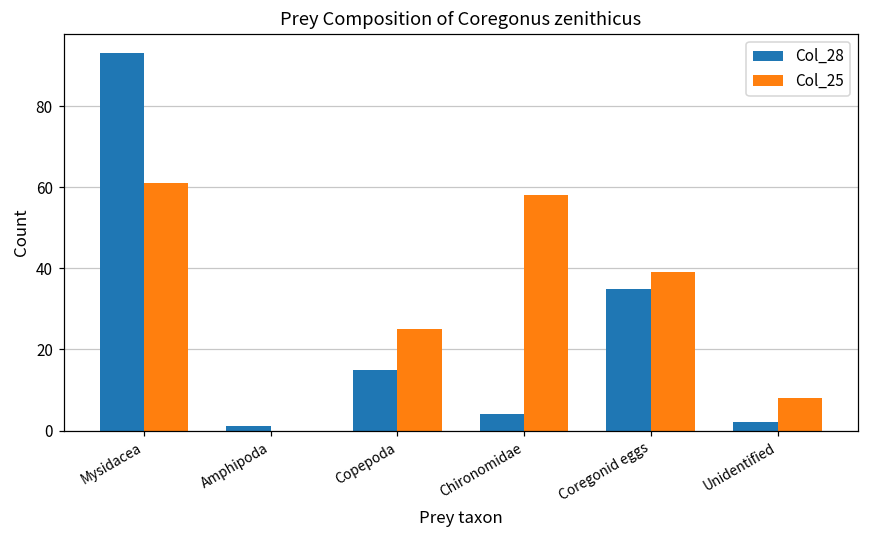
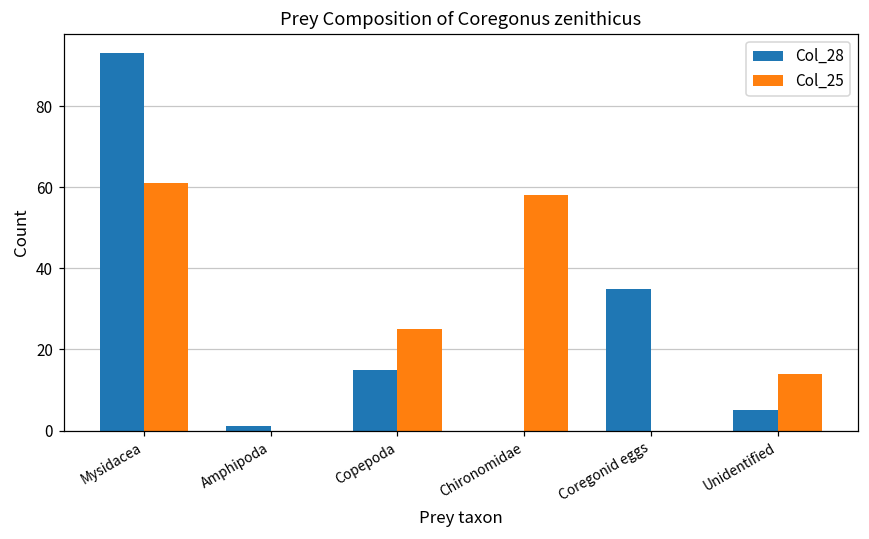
Col_28, Chironomidae: 4 -> 0
Col_25, Coregonid eggs: 39 -> 0
Col_28, Unidentified: 2 -> 5
Col_25, Unidentified: 8 -> 14
